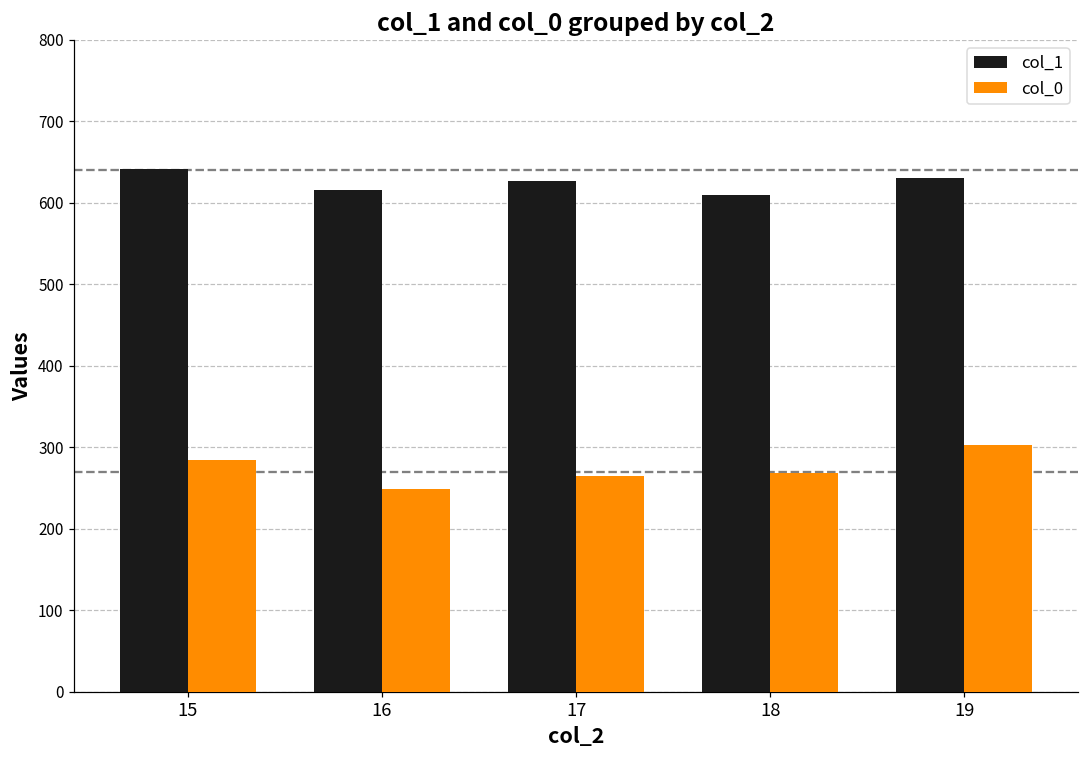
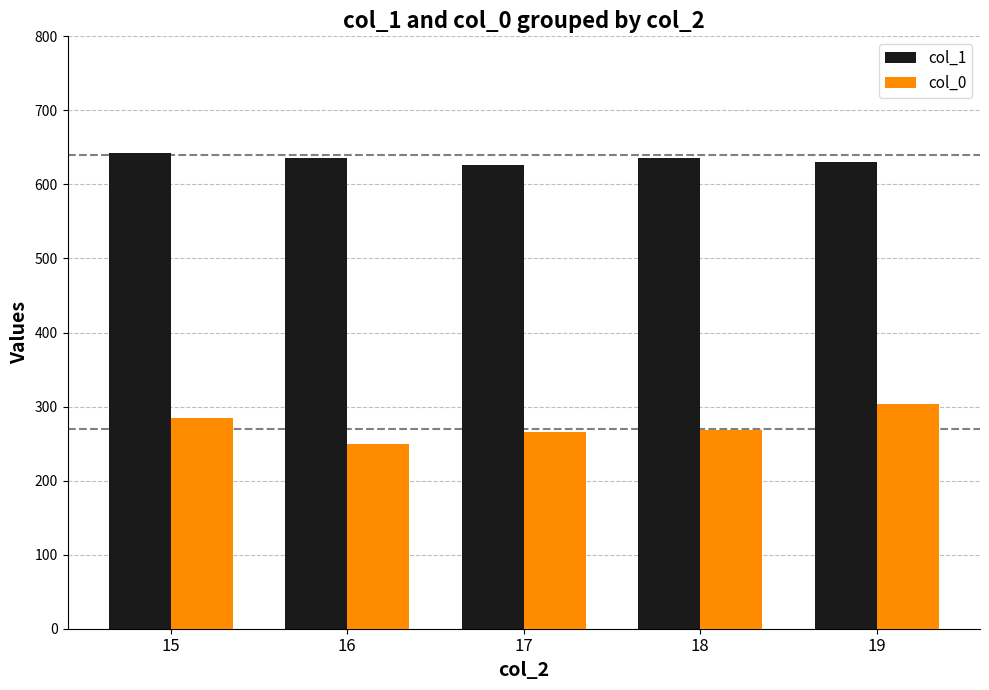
col_1, 16: 620 -> 640
col_1, 18: 610 -> 640
